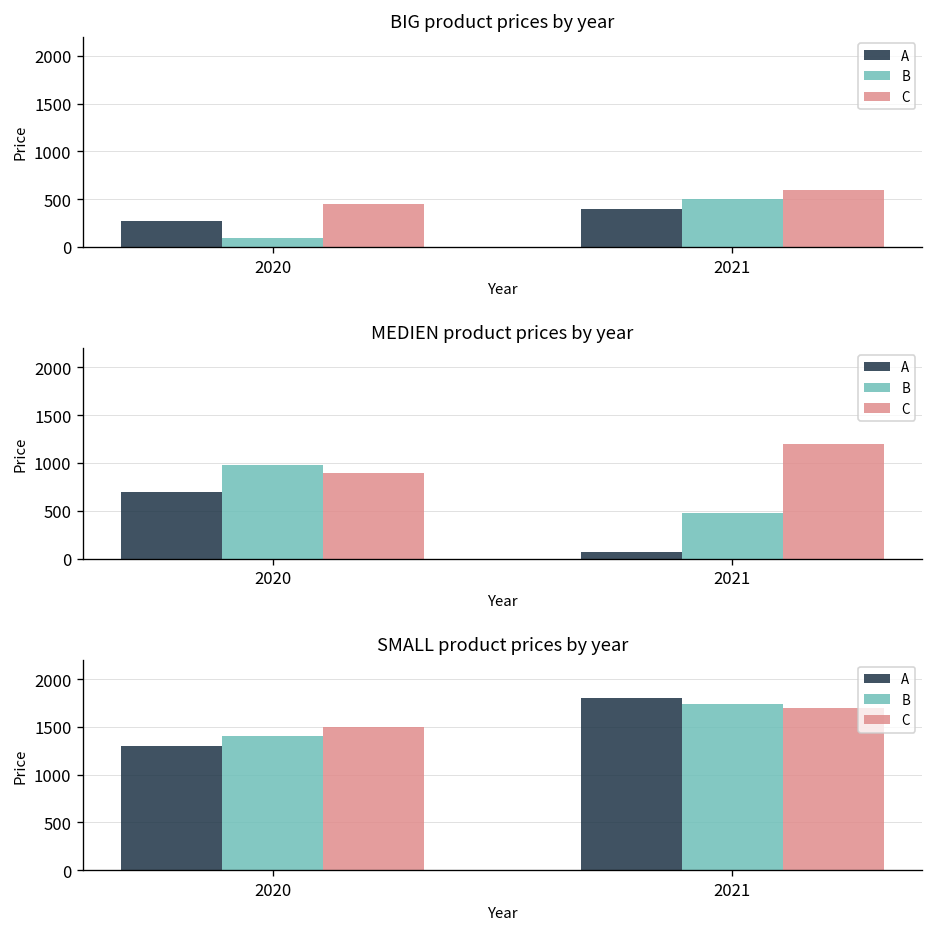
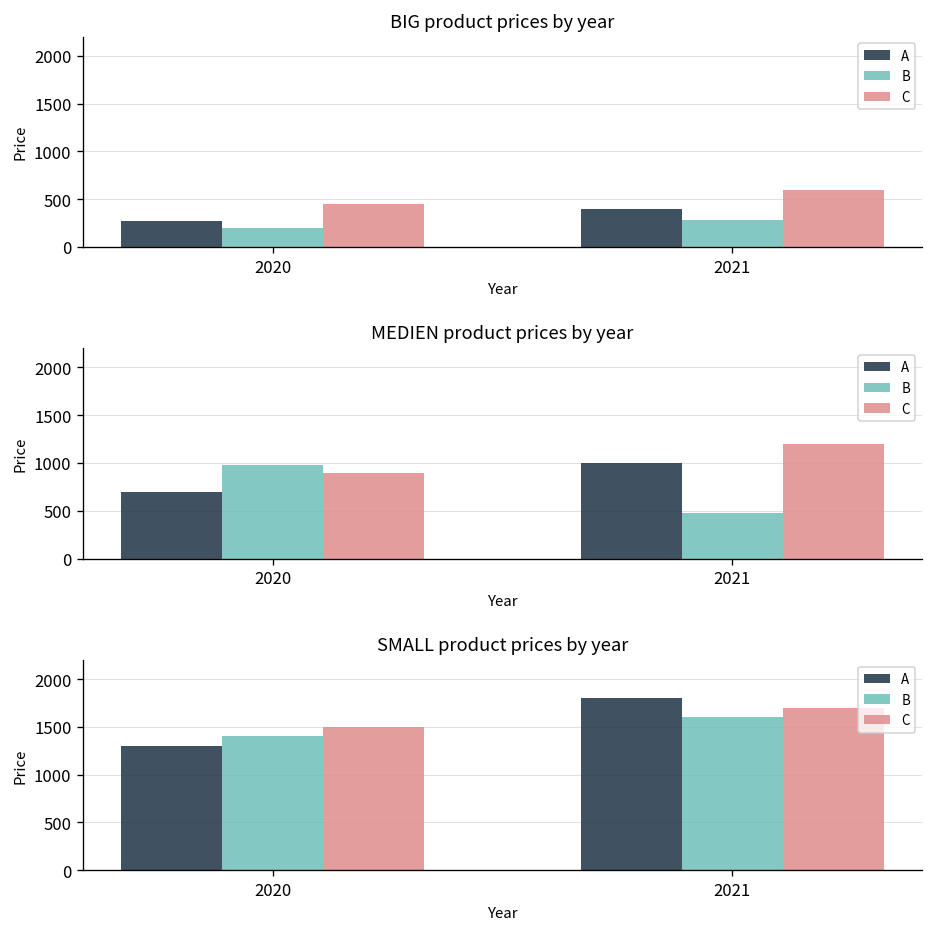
BIG product prices by year, B, 2020: 100 -> 200
BIG product prices by year, B, 2021: 500 -> 300
MEDIEN product prices by year, A, 2021: 100 -> 1000
SMALL product prices by year, B, 2021: 1700 -> 1600
